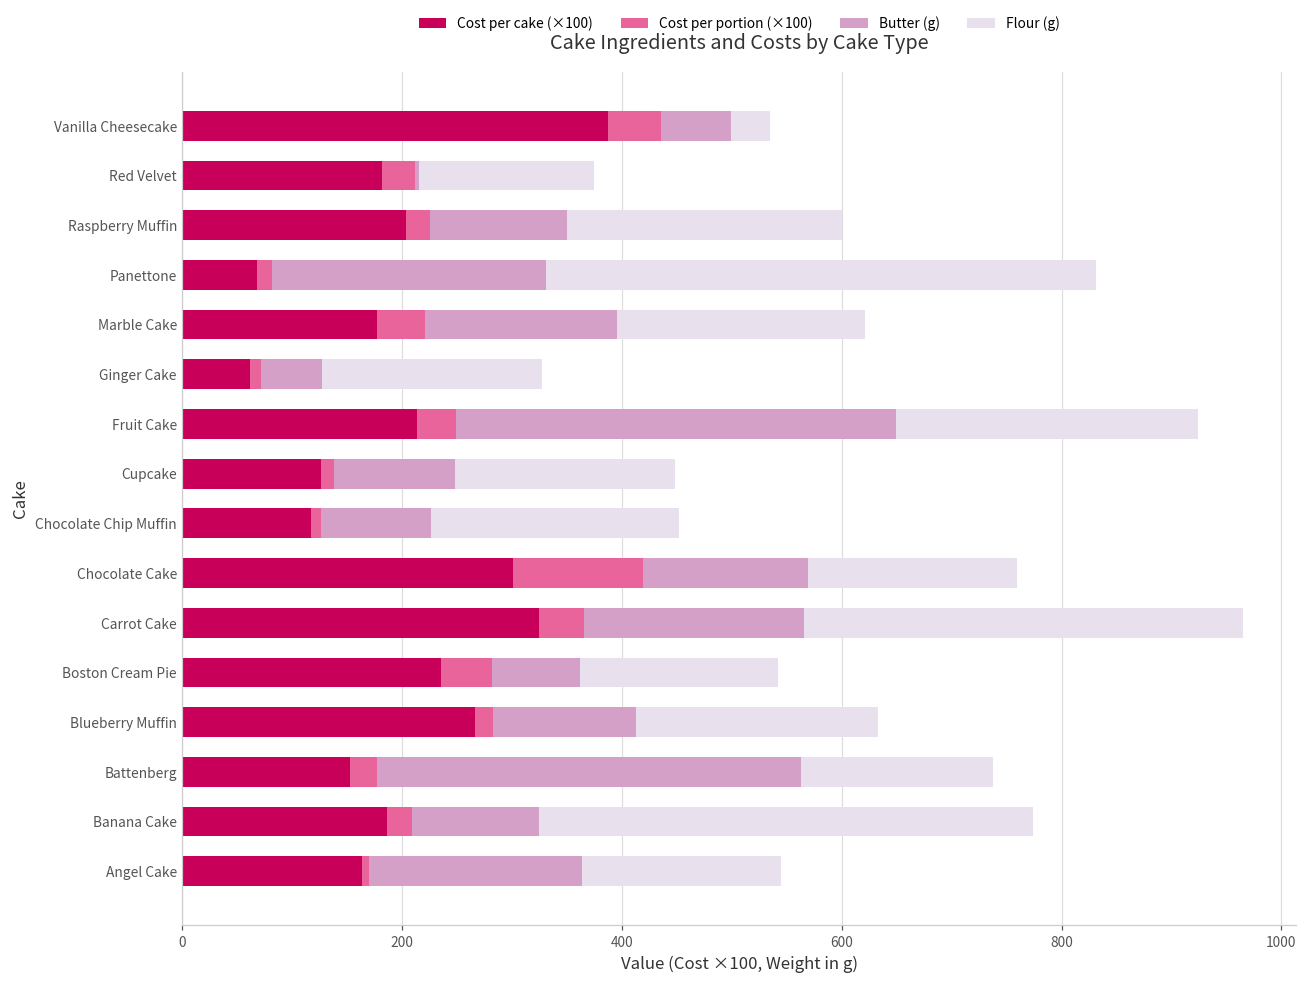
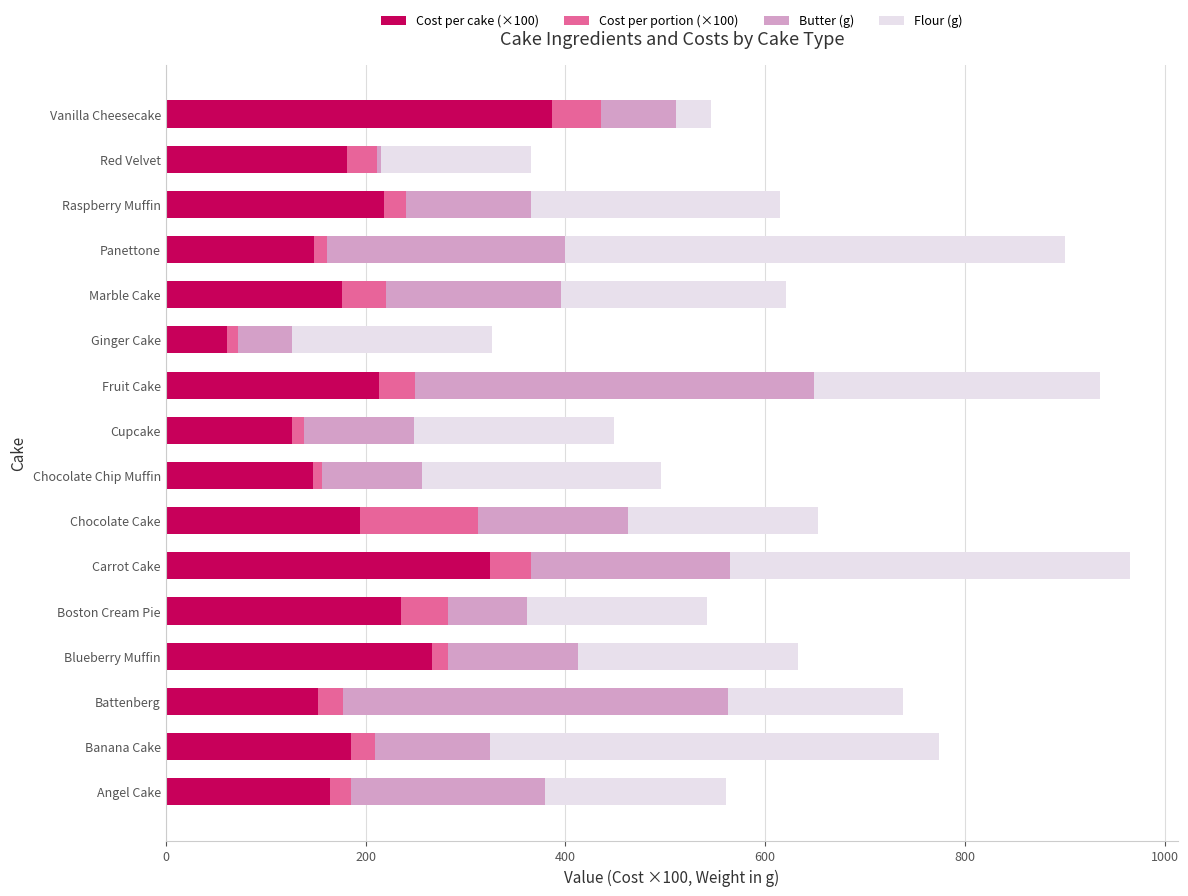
Butter (g), Vanilla Cheesecake: 60 -> 80
Flour (g), Red Velvet: 160 -> 150
Cost per cake (×100), Raspberry Muffin: 200 -> 220
Cost per cake (×100), Panettone: 70 -> 150
Butter (g), Panettone: 250 -> 240
Flour (g), Fruit Cake: 270 -> 290
Cost per cake (×100), Chocolate Chip Muffin: 120 -> 150
Flour (g), Chocolate Chip Muffin: 220 -> 240
Cost per cake (×100), Chocolate Cake: 300 -> 190
Cost per portion (×100), Angel Cake: 10 -> 20
